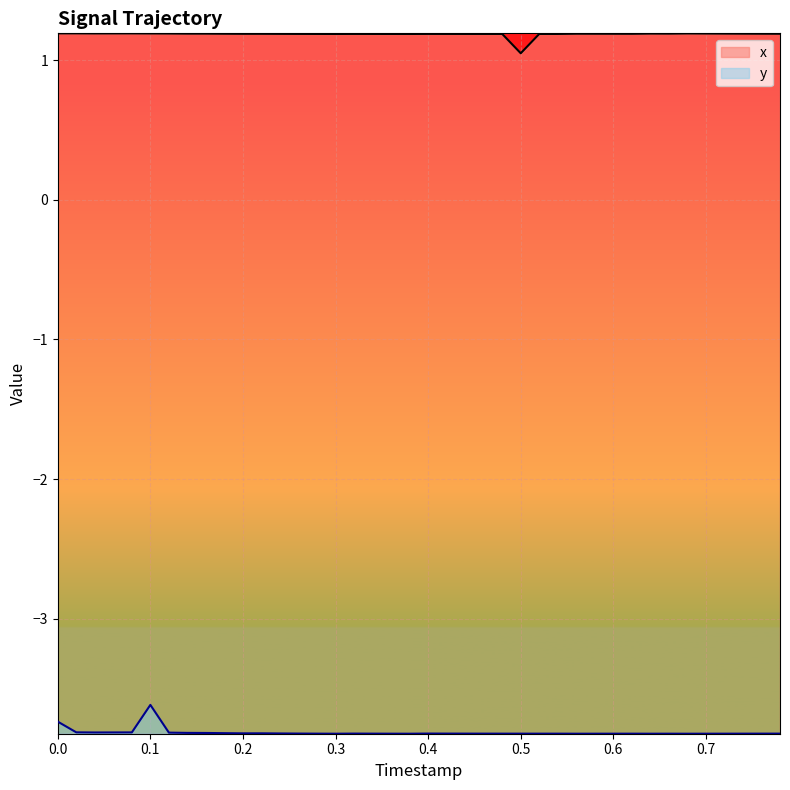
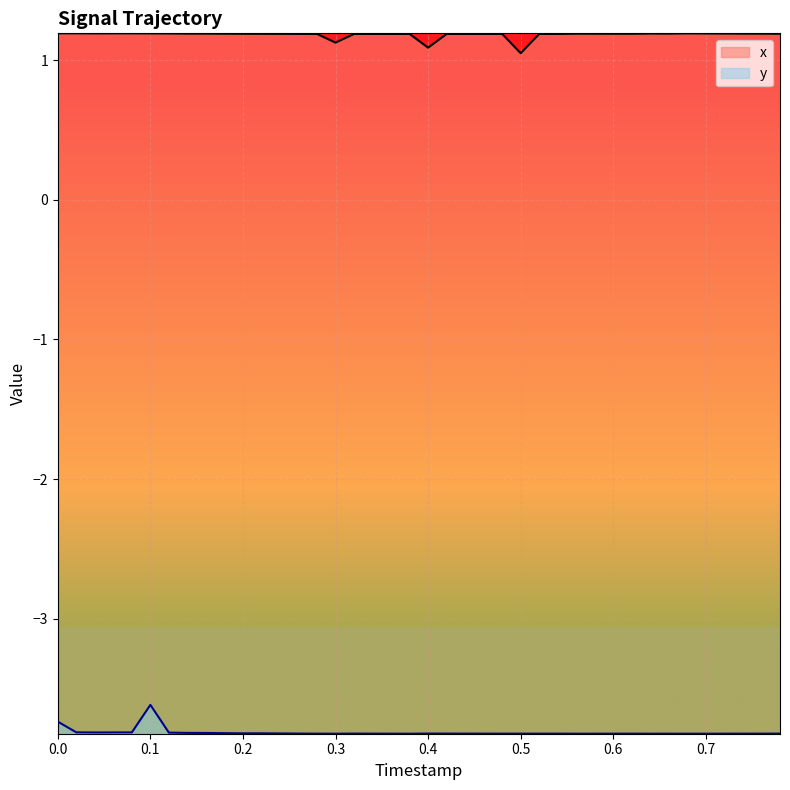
x, 0.3: 1.19 -> 1.13
x, 0.4: 1.19 -> 1.09
